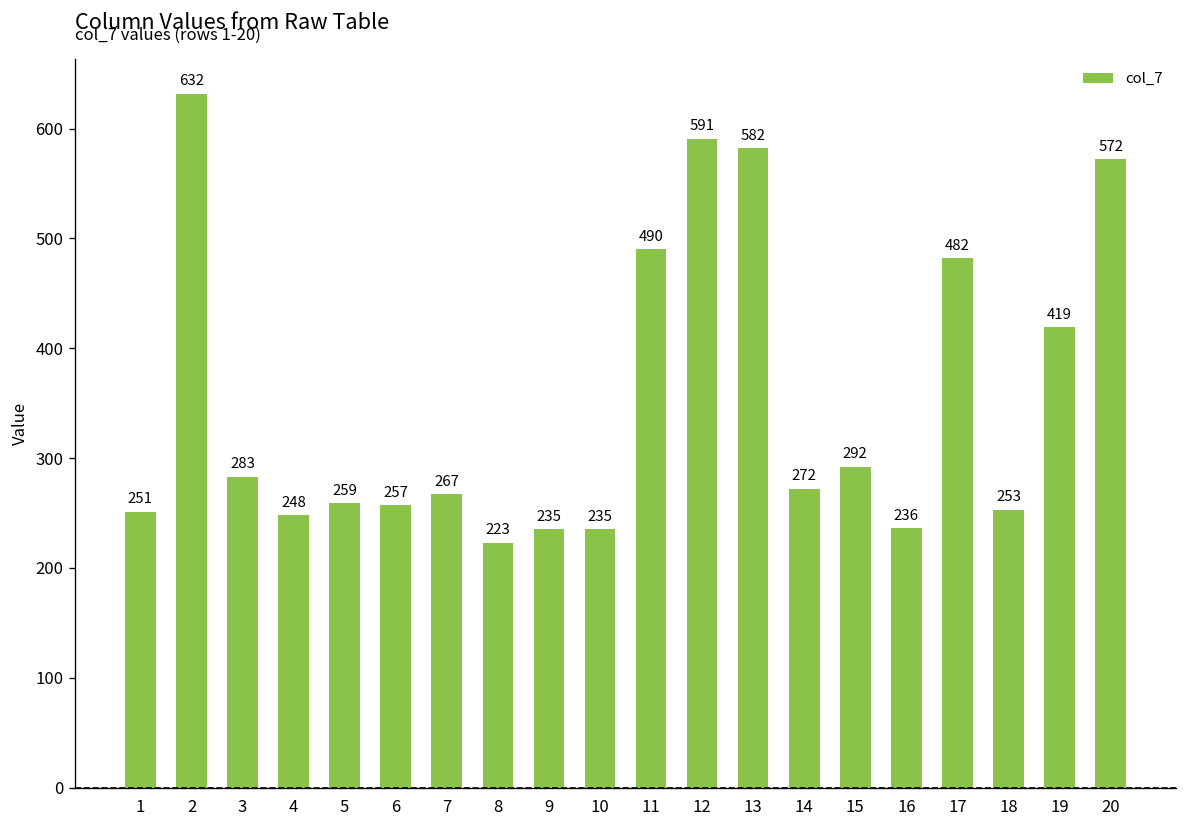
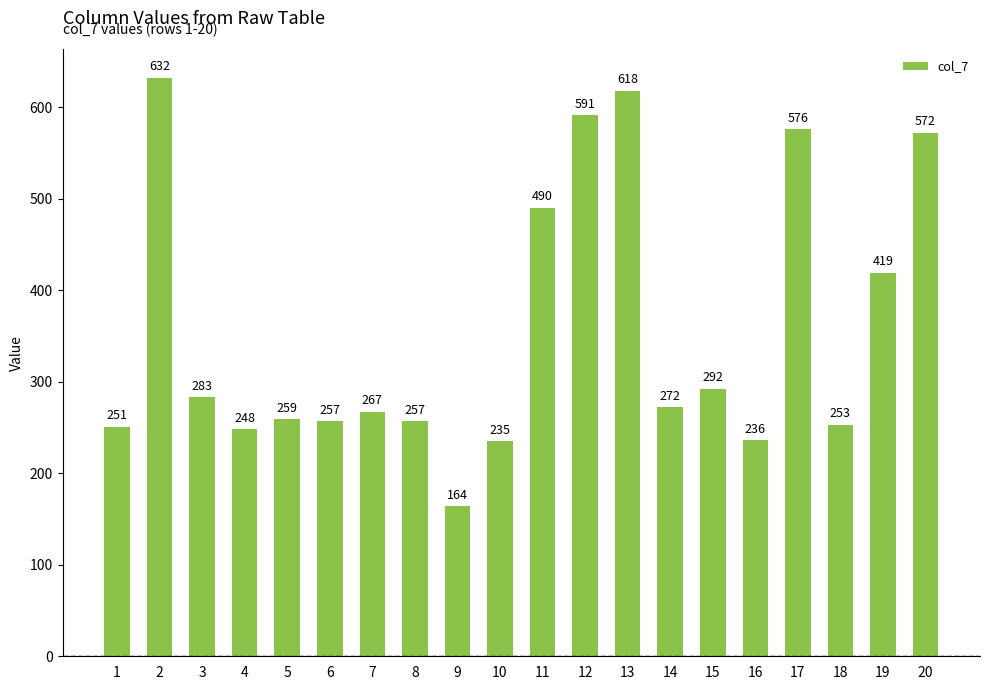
8: 223 -> 257
9: 235 -> 164
13: 582 -> 618
17: 482 -> 576
